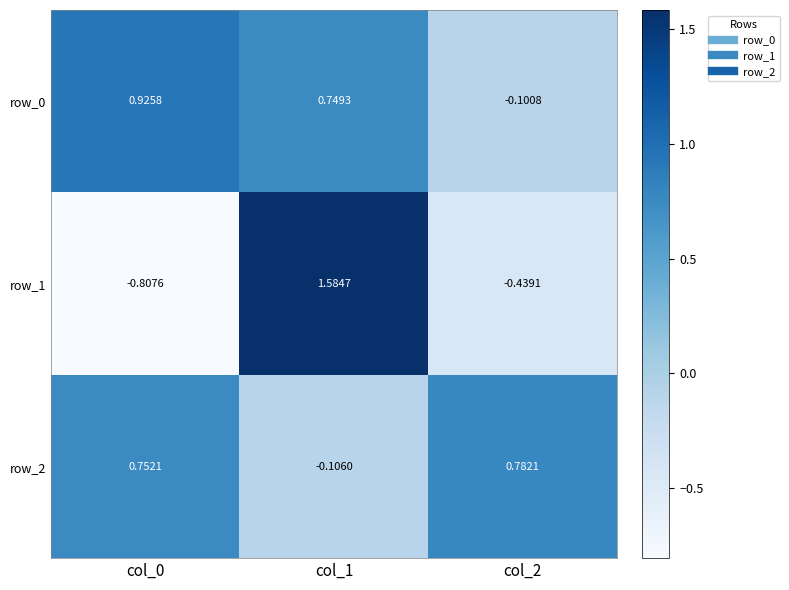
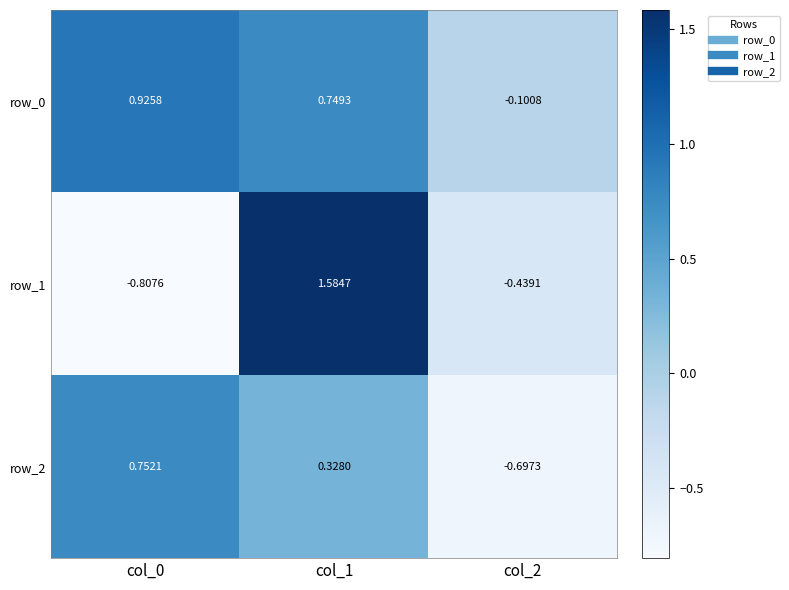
row_2, col_1: -0.1060 -> 0.3280
row_2, col_2: 0.7821 -> -0.6973
